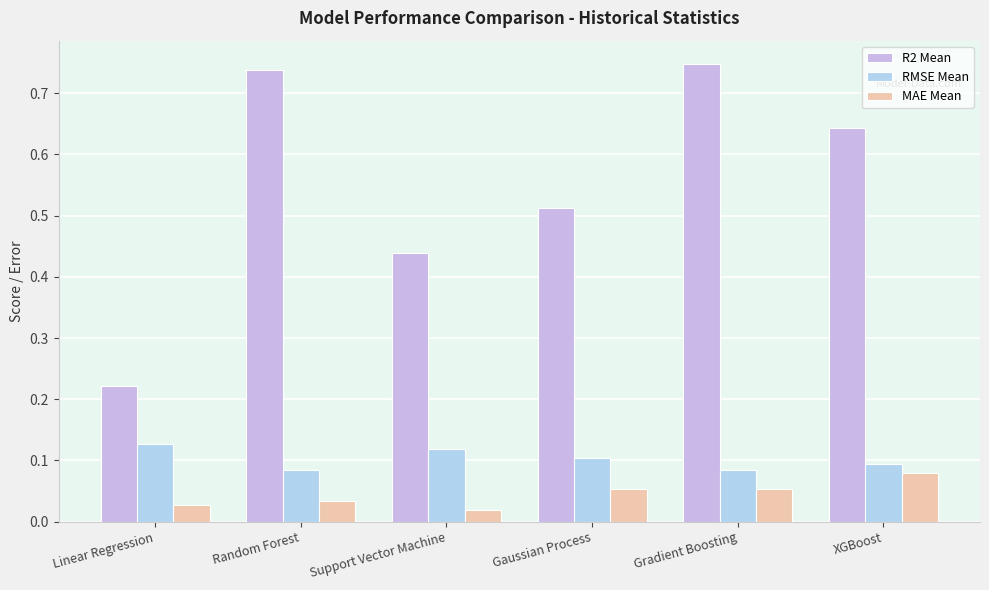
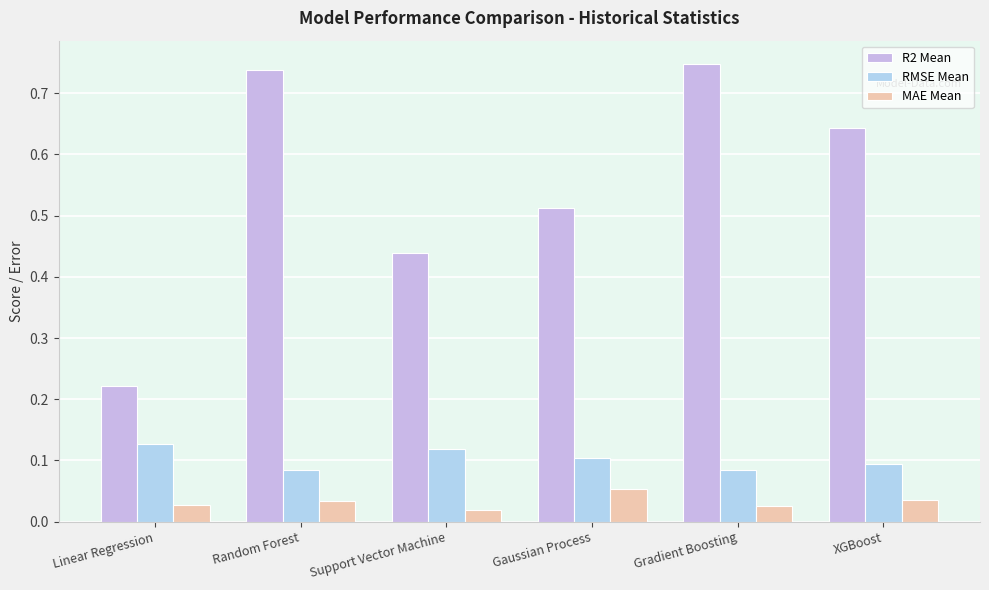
MAE Mean, Gradient Boosting: 0.05 -> 0.03
MAE Mean, XGBoost: 0.08 -> 0.04
